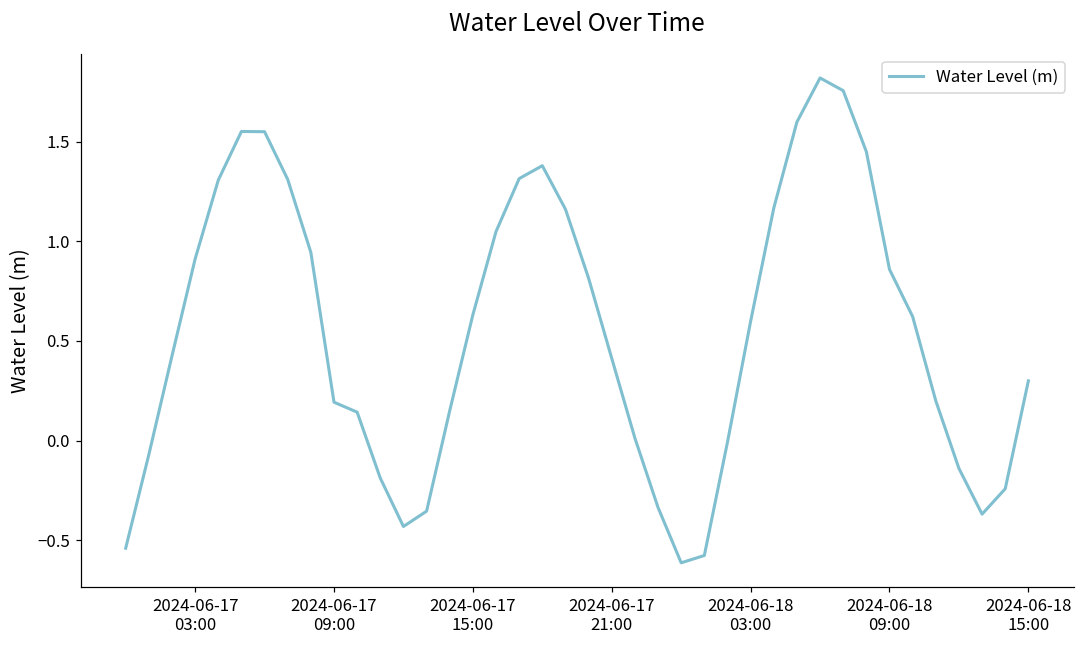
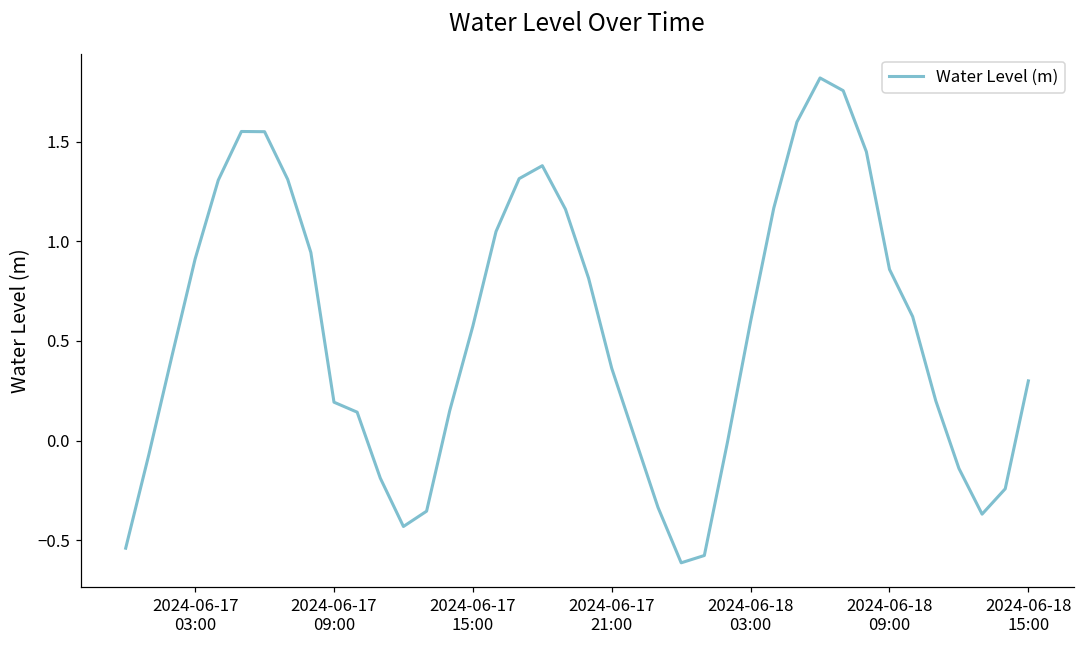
2024-06-17 15:00: 0.63 -> 0.57
2024-06-17 21:00: 0.41 -> 0.36
